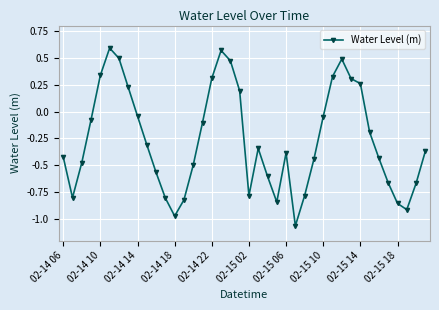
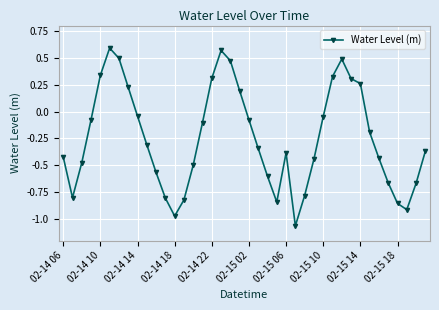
02-15 02: -0.78 -> -0.08
